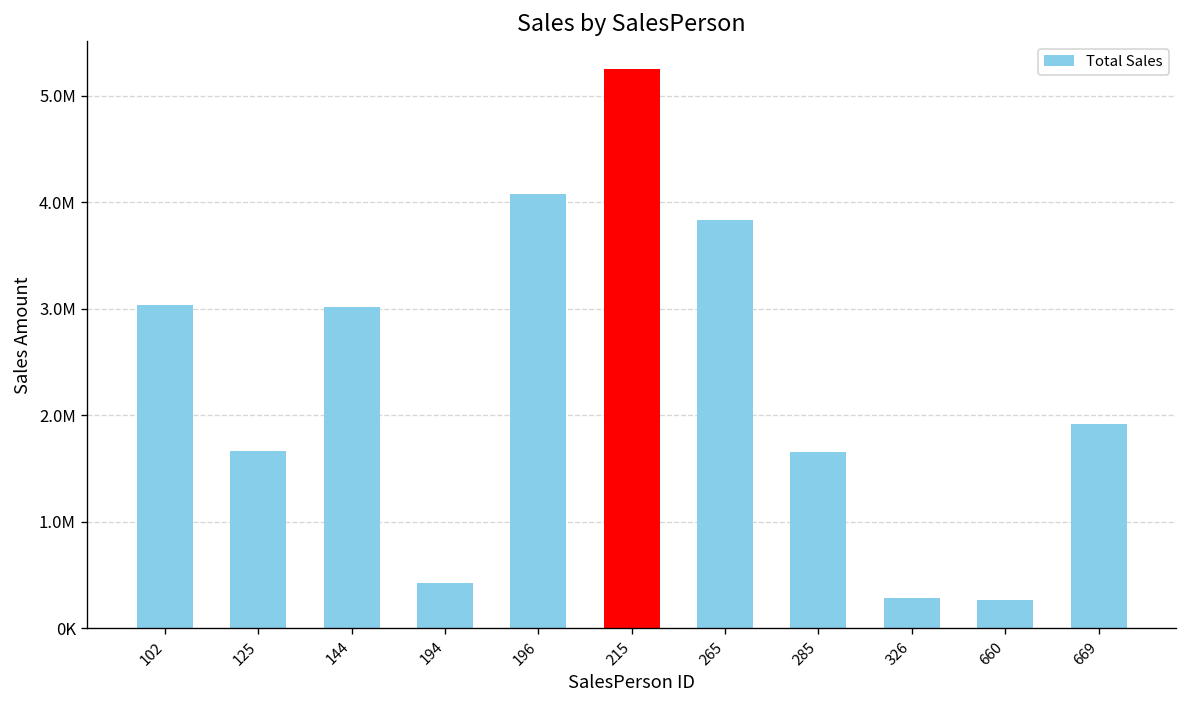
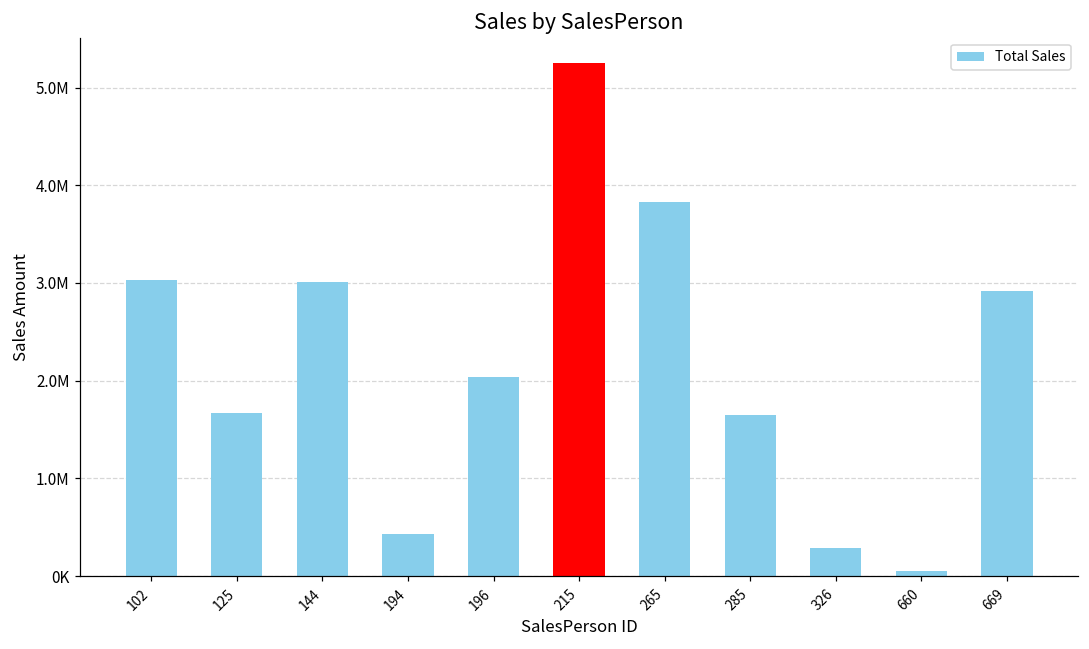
196: 4100000 -> 2000000
660: 300000 -> 0
669: 1900000 -> 2900000
